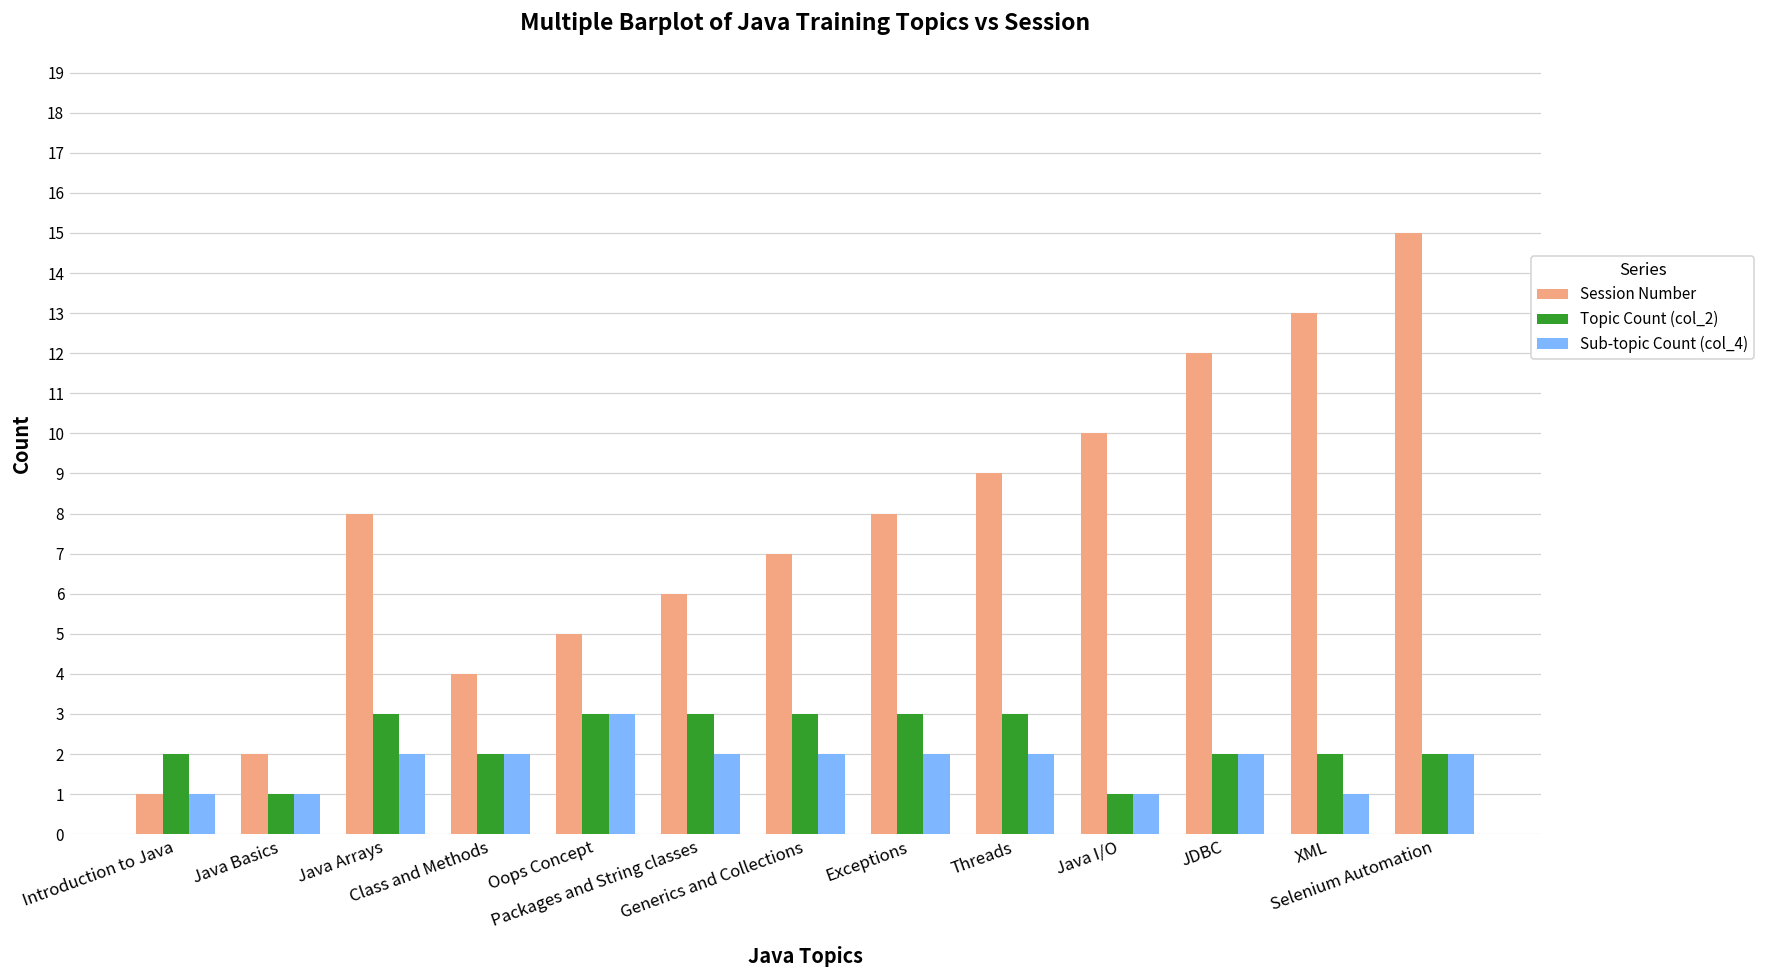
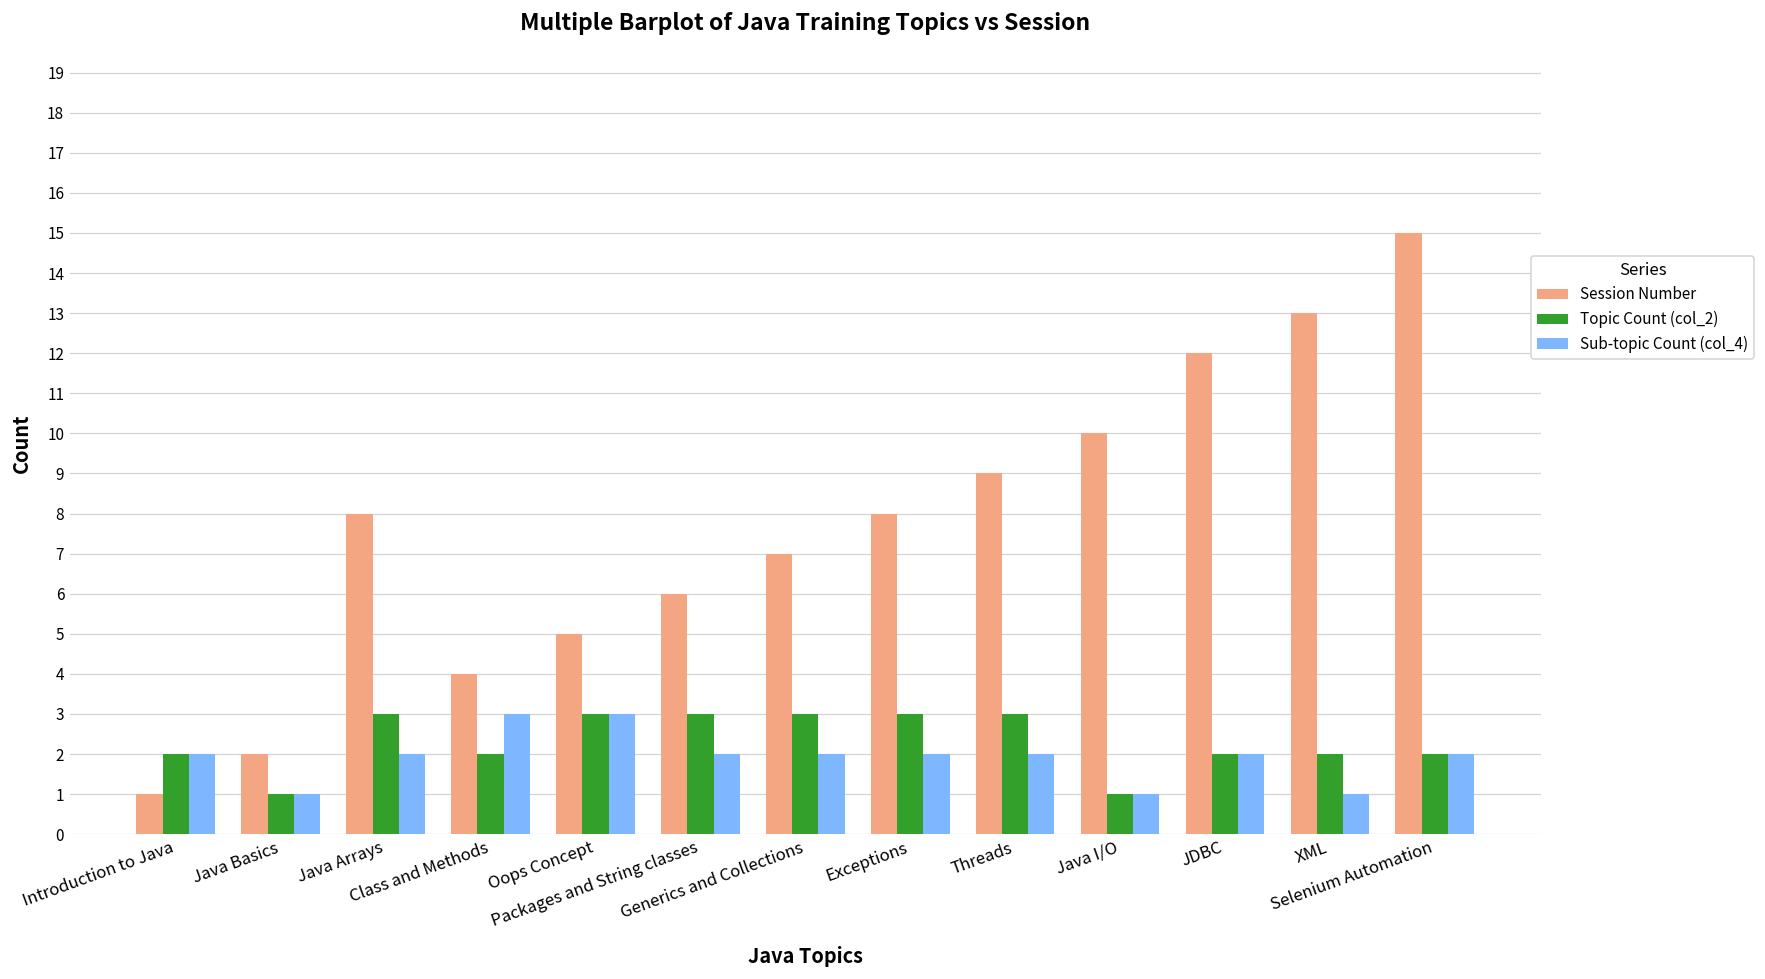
Sub-topic Count (col_4), Introduction to Java: 1 -> 2
Sub-topic Count (col_4), Class and Methods: 2 -> 3
